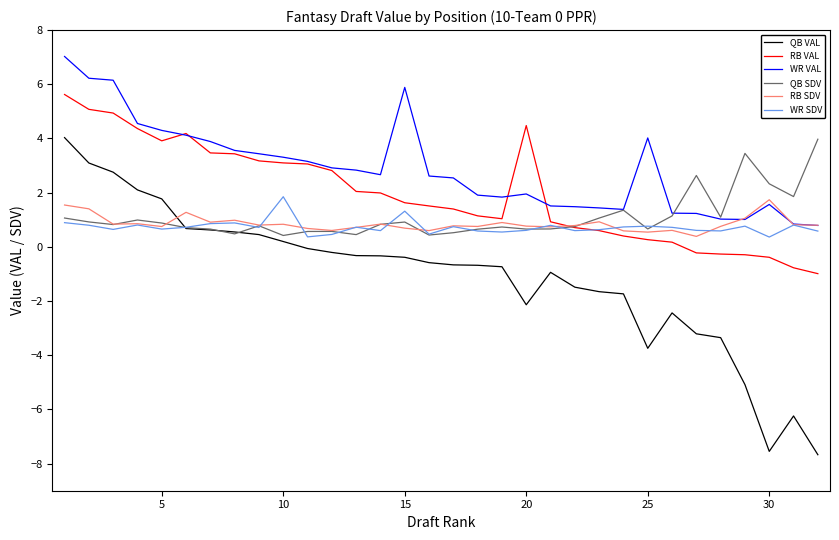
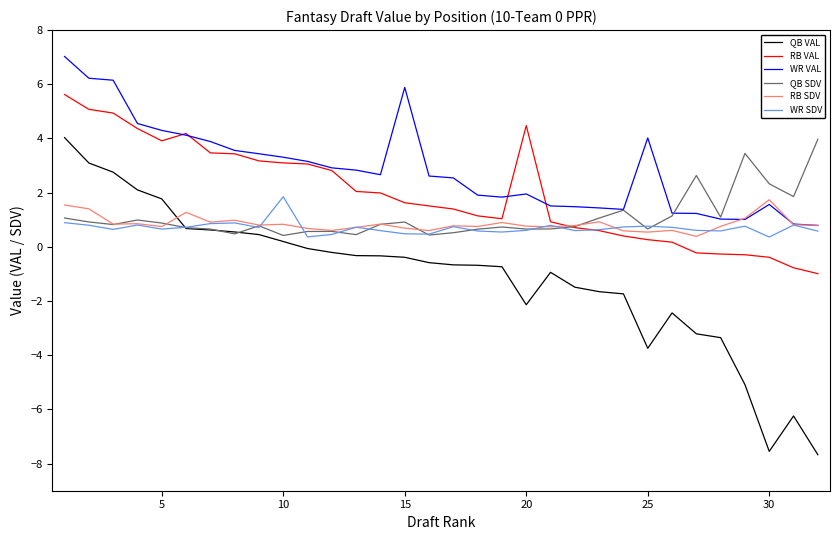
WR SDV, 15: 1.3 -> 0.5
